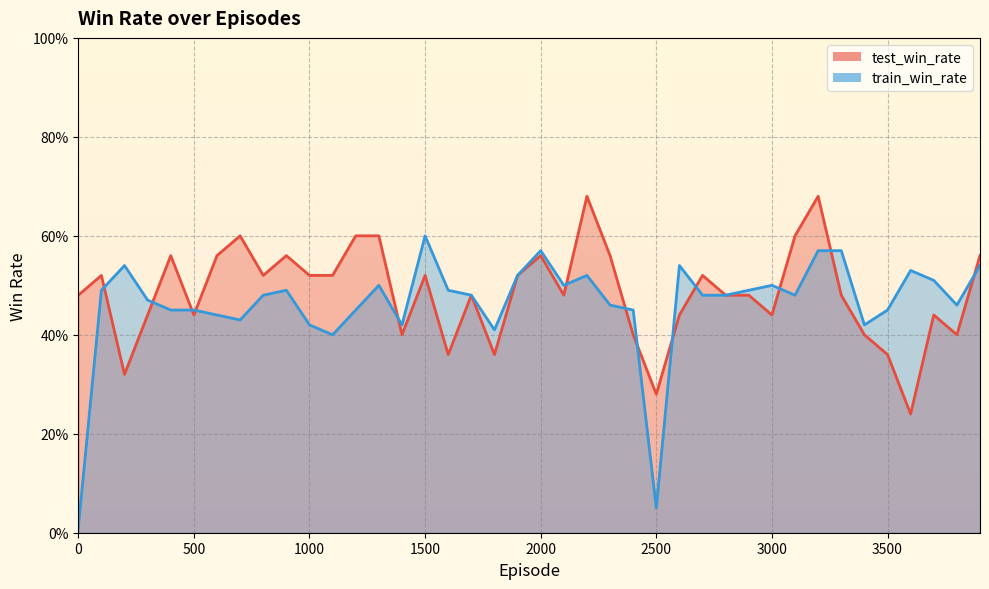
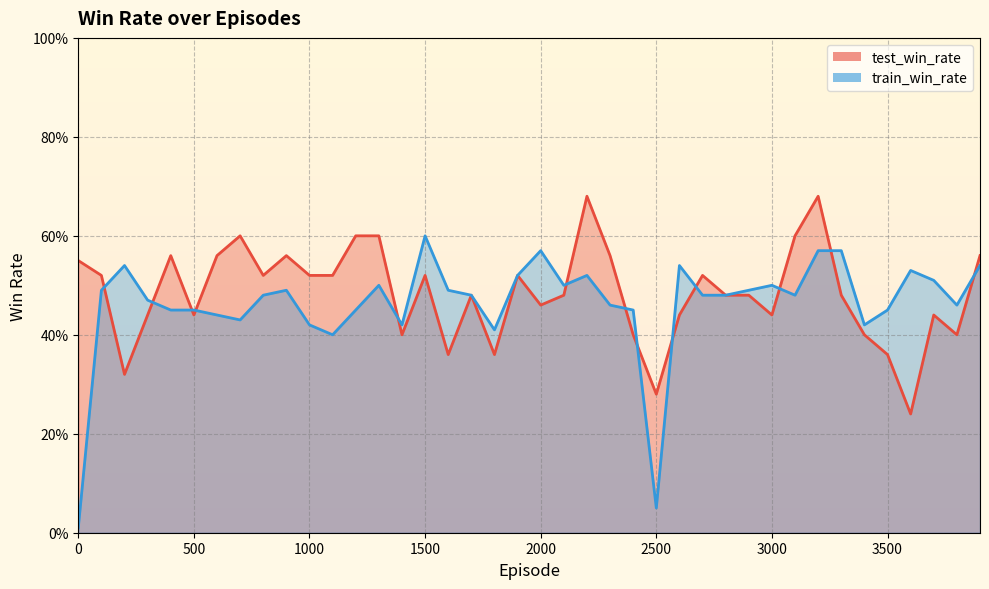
test_win_rate, 0: 48% -> 55%
test_win_rate, 2000: 56% -> 46%
